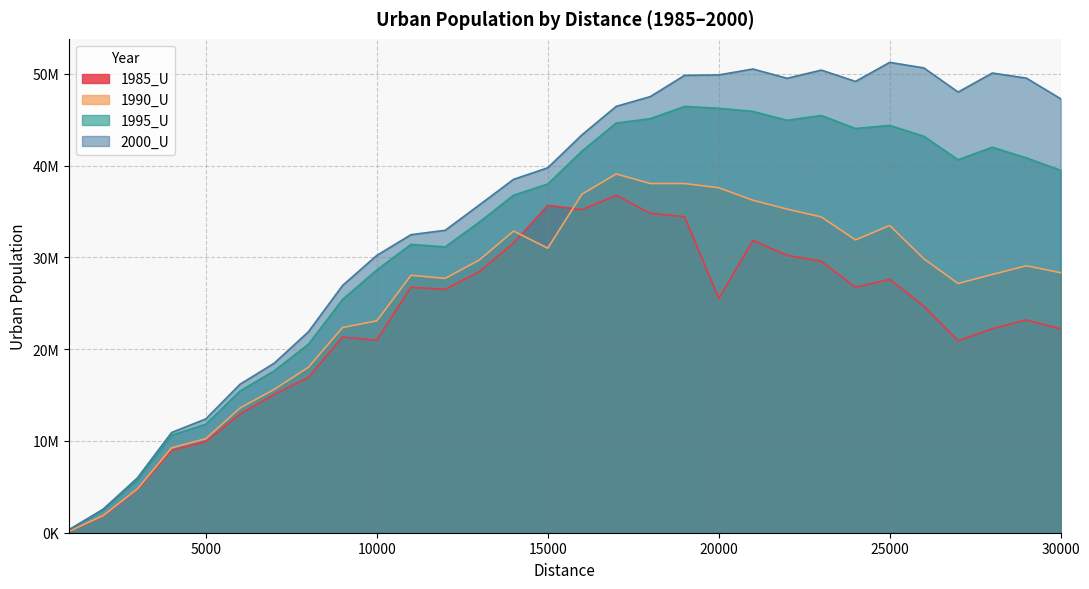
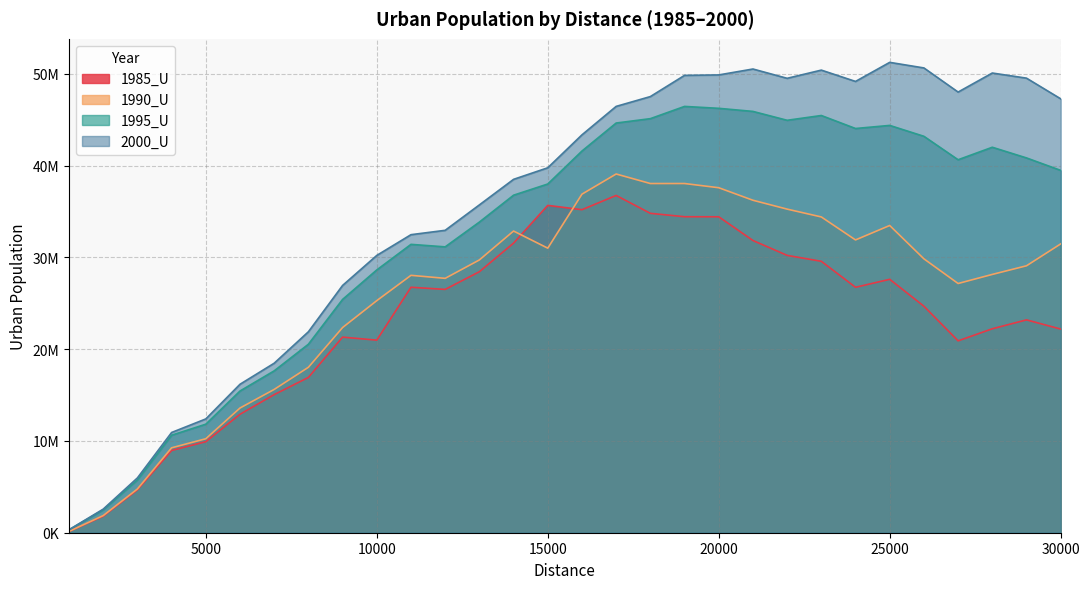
1990_U, 10000: 23000000 -> 25000000
1985_U, 20000: 26000000 -> 34000000
1990_U, 30000: 28000000 -> 31000000
